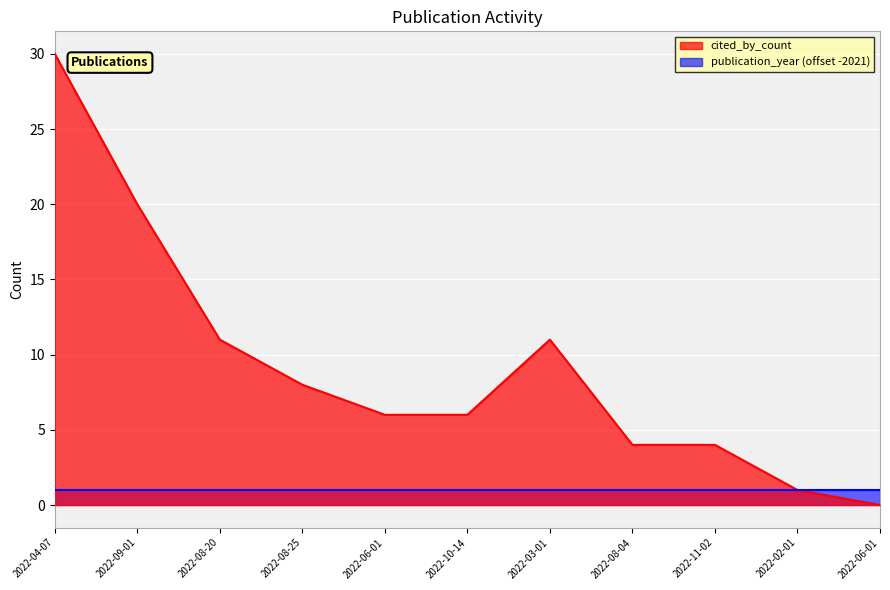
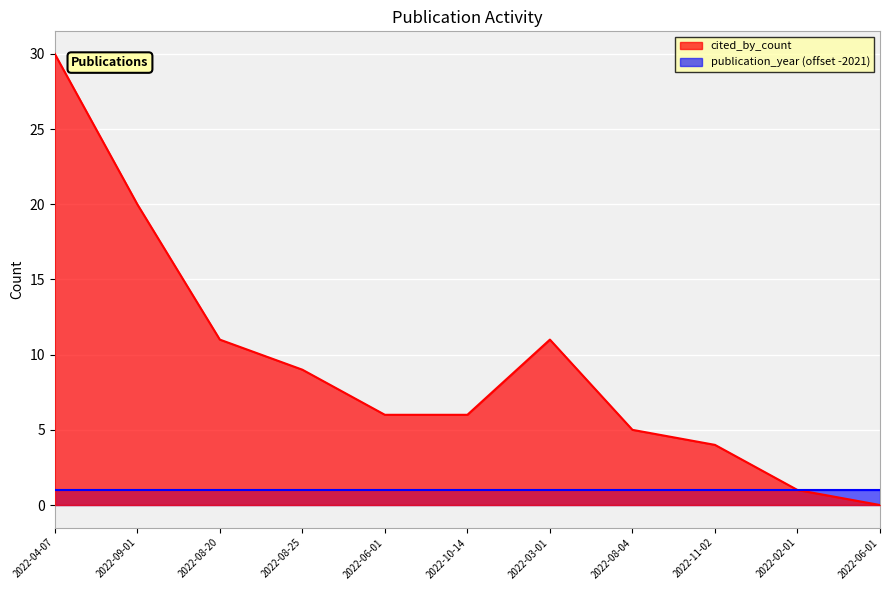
cited_by_count, 2022-08-25: 8 -> 9
cited_by_count, 2022-08-04: 4 -> 5
